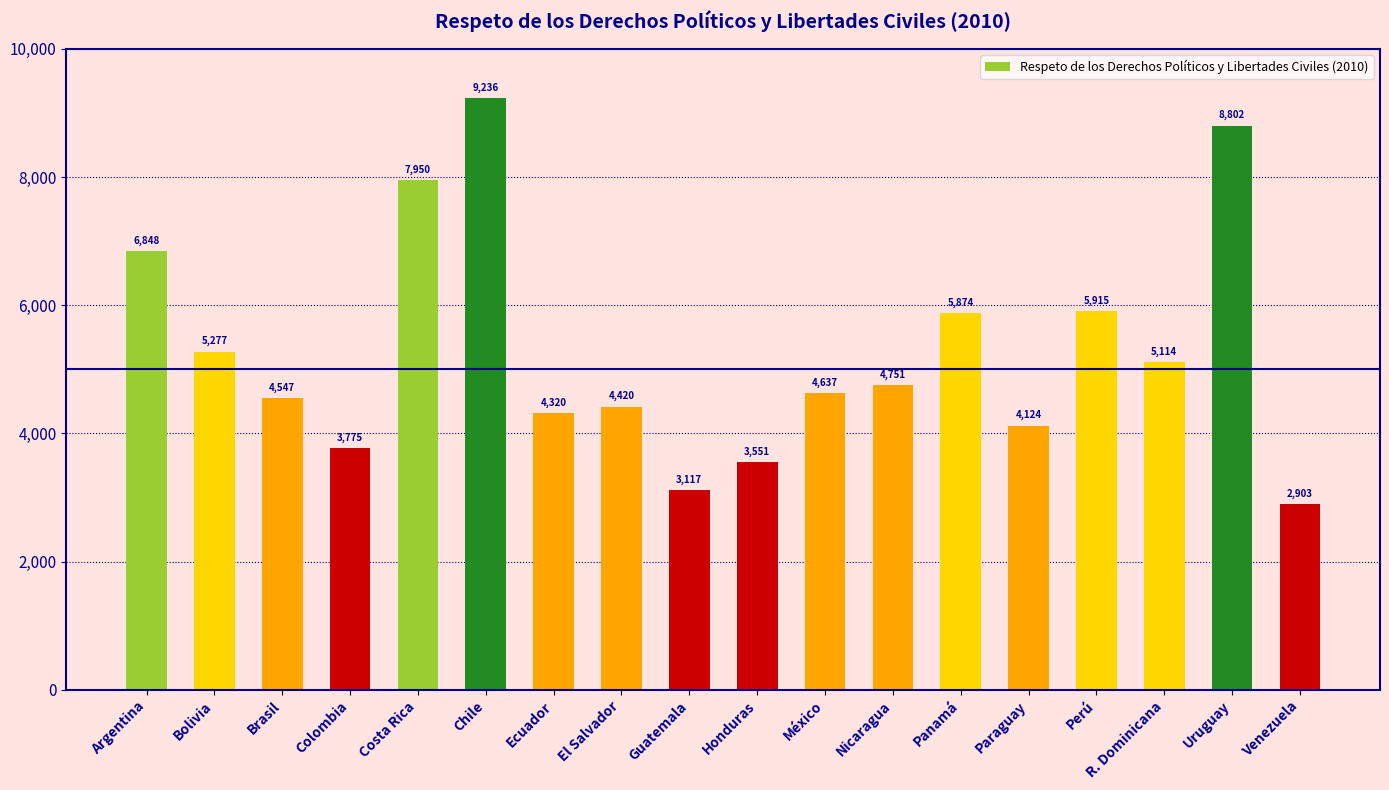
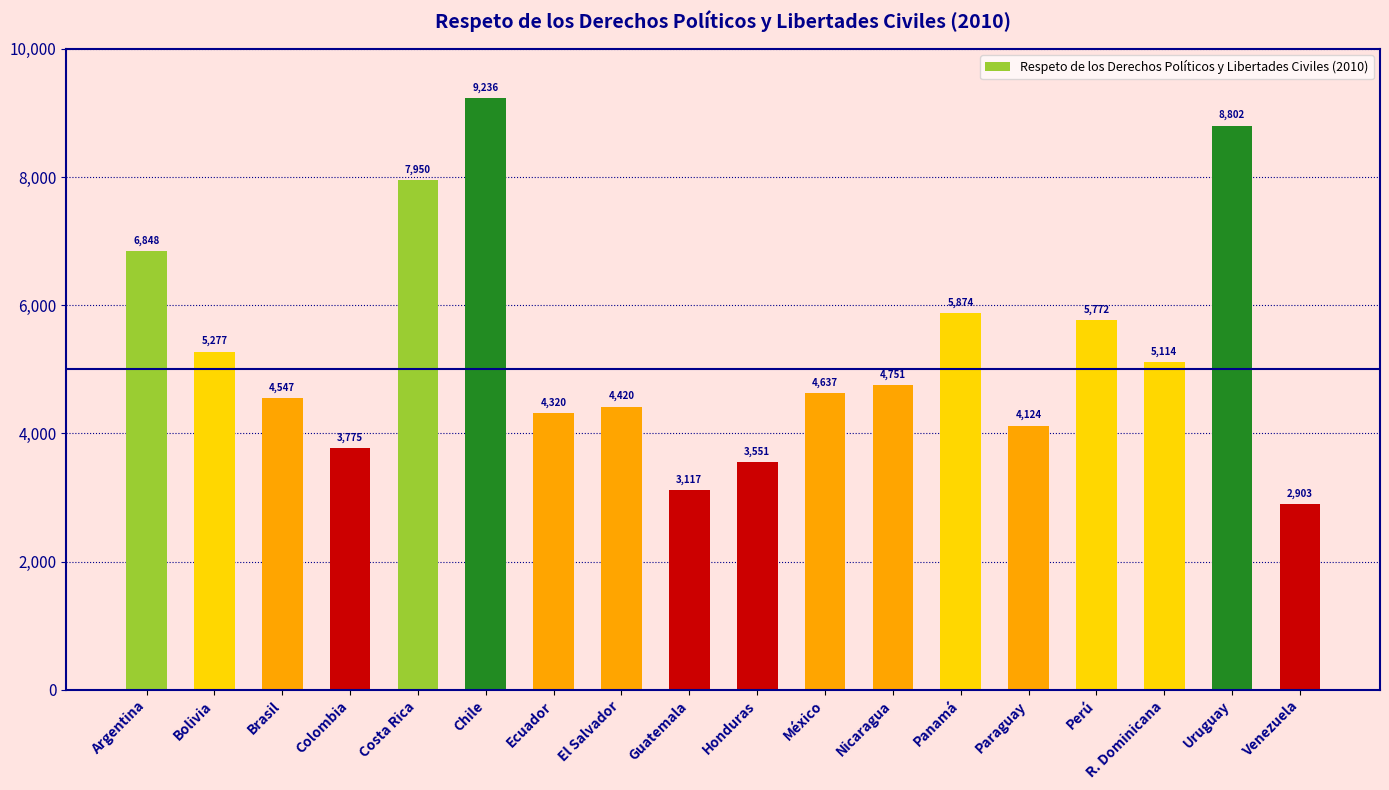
Perú: 5,915 -> 5,772
